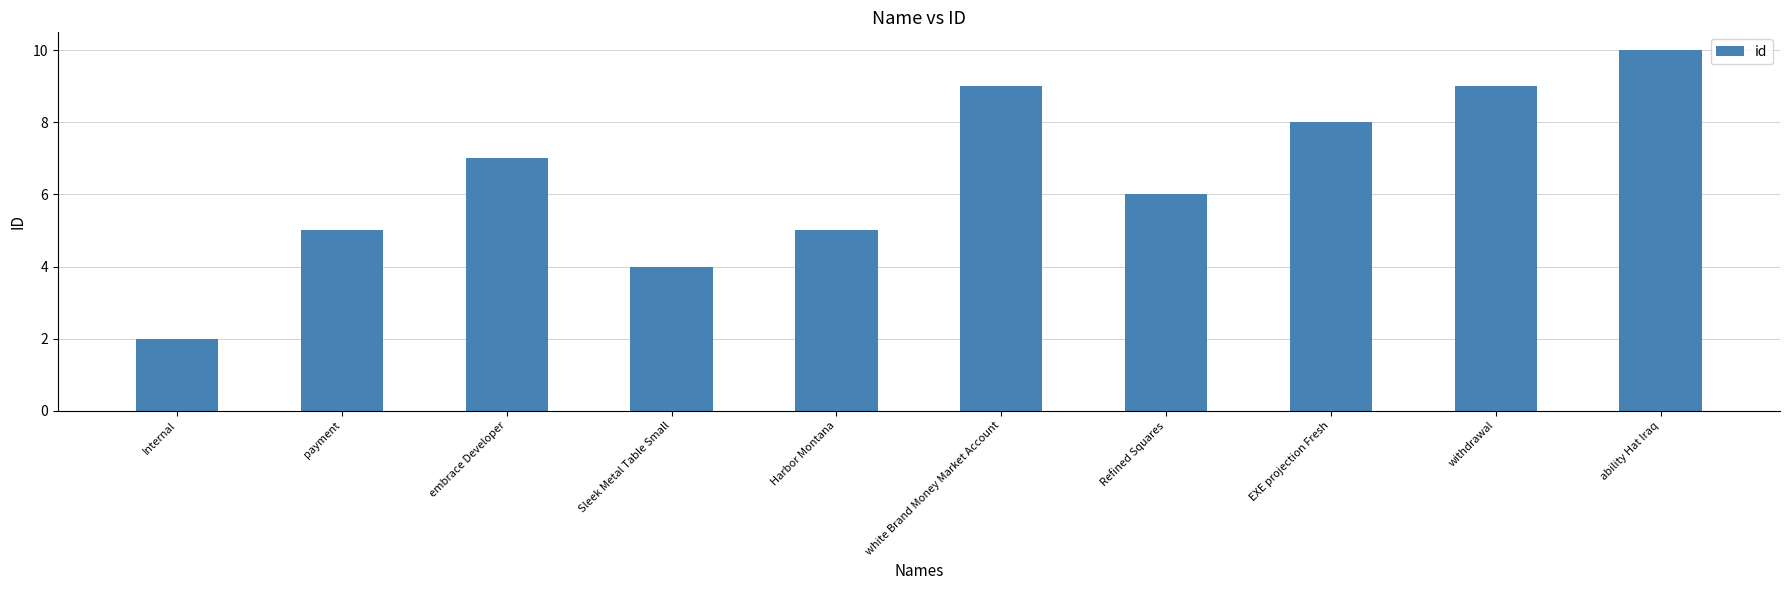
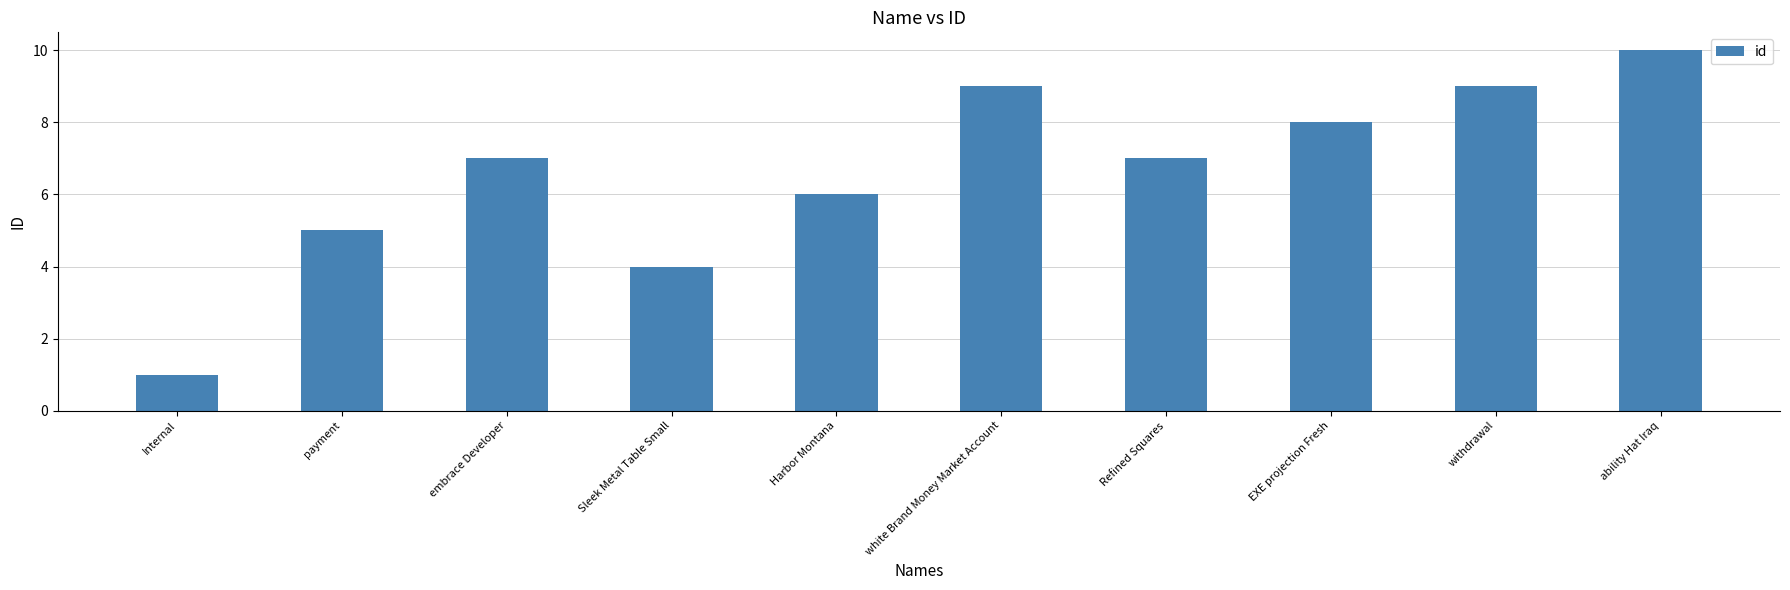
Internal: 2 -> 1
Harbor Montana: 5 -> 6
Refined Squares: 6 -> 7
